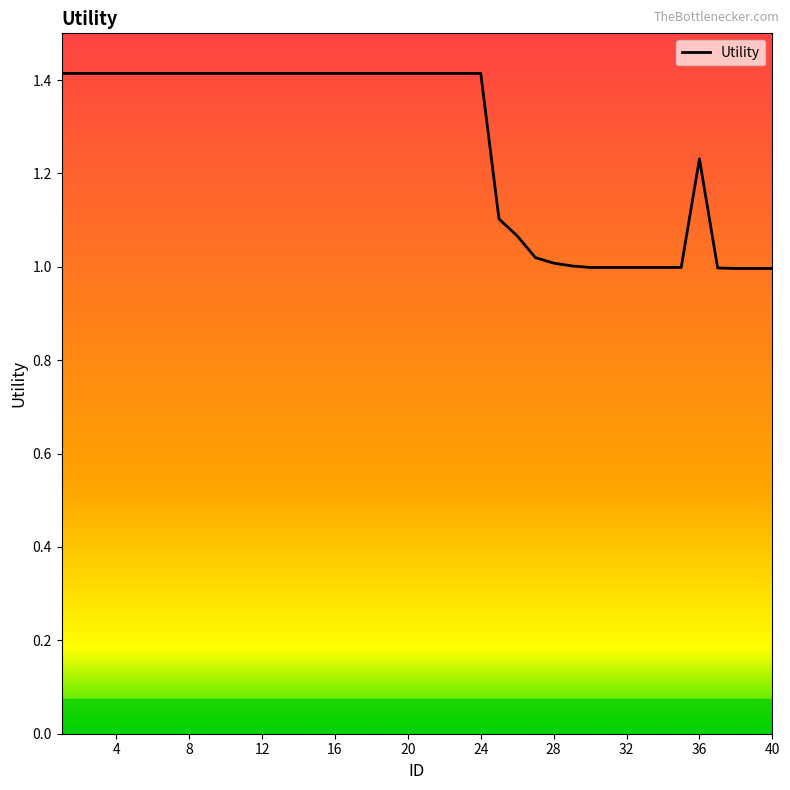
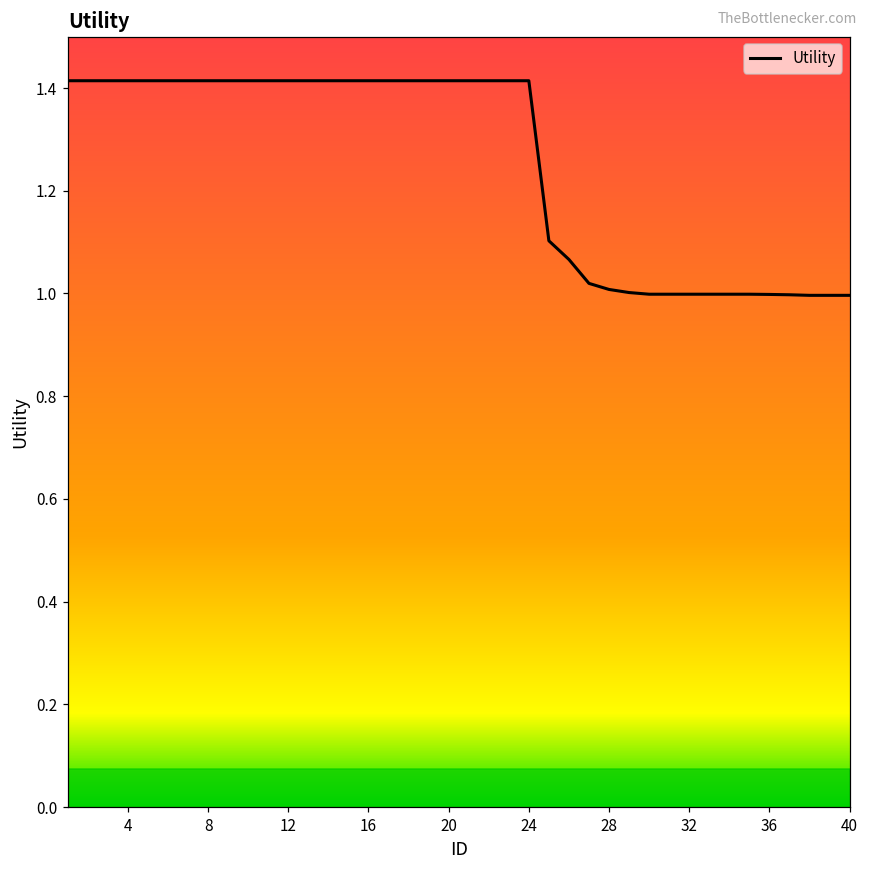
36: 1.23 -> 1.00
